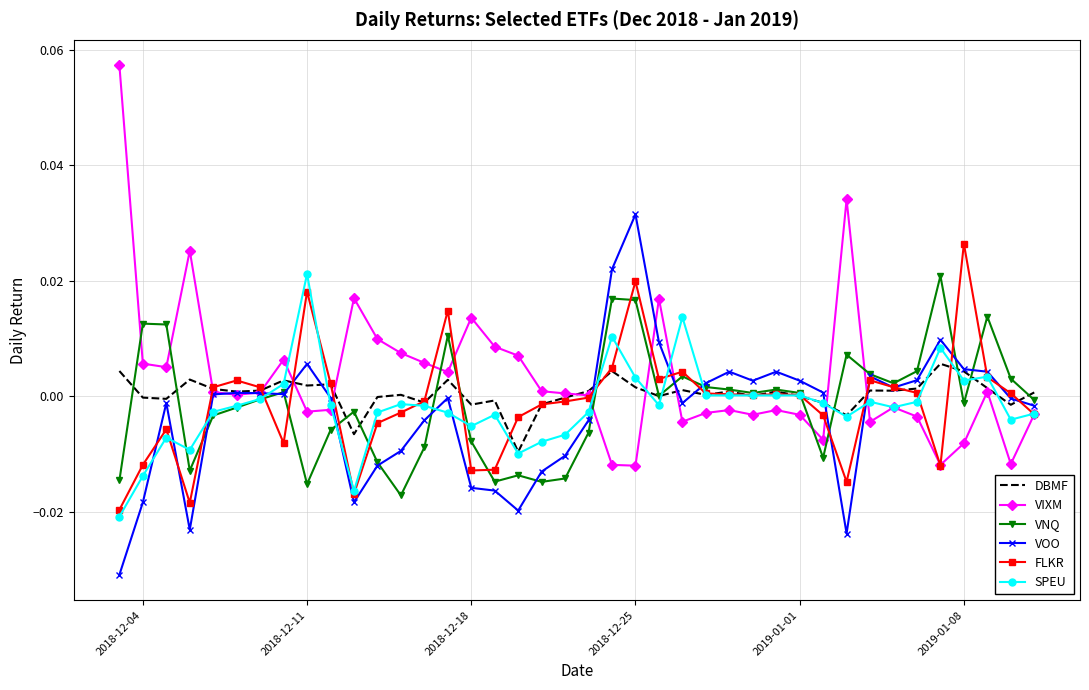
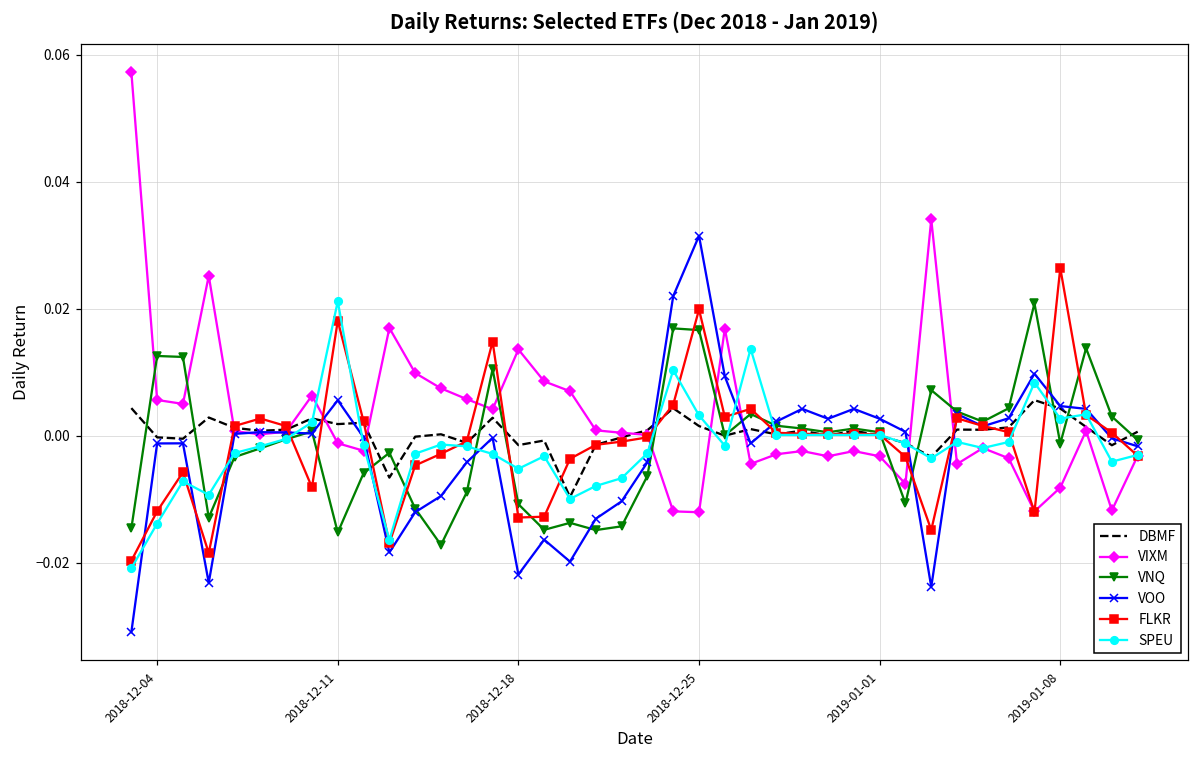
VOO, 2018-12-04: -0.018 -> -0.001
VIXM, 2018-12-11: -0.003 -> -0.001
VNQ, 2018-12-18: -0.008 -> -0.011
VOO, 2018-12-18: -0.016 -> -0.022
